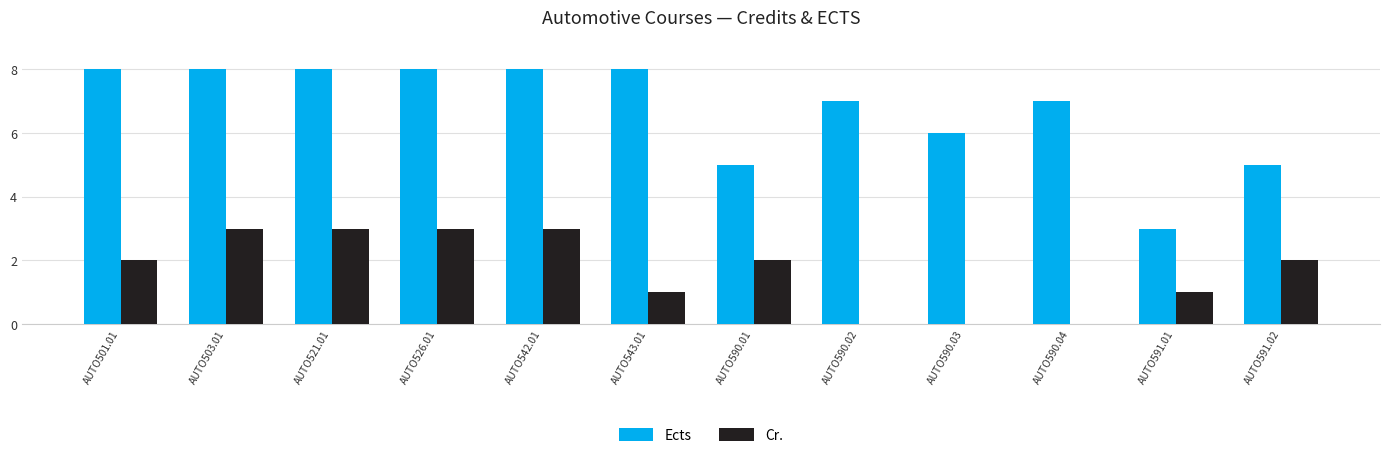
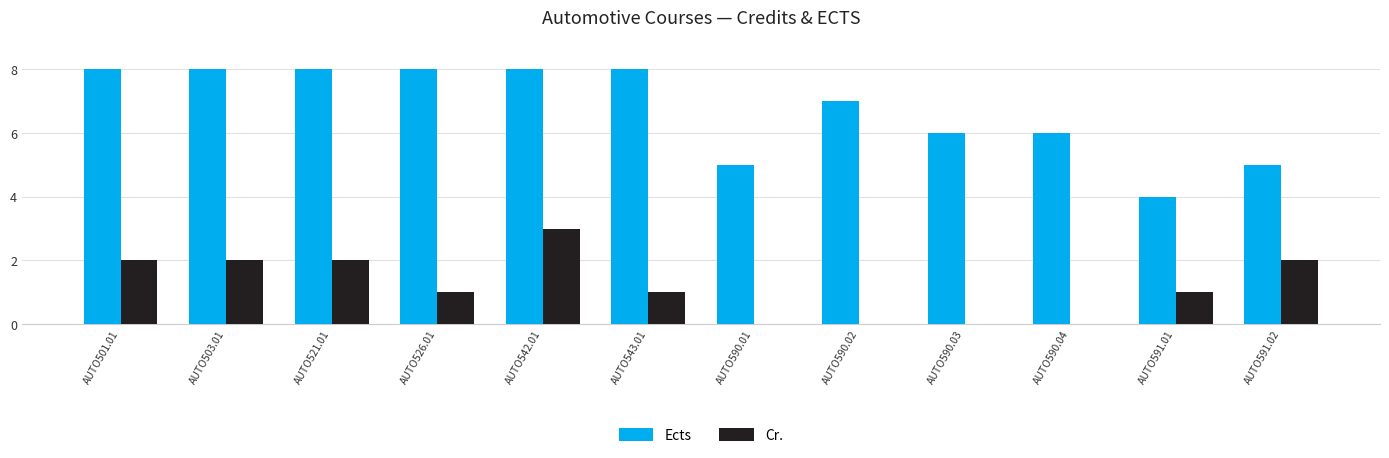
Cr., AUTO503.01: 3 -> 2
Cr., AUTO521.01: 3 -> 2
Cr., AUTO526.01: 3 -> 1
Cr., AUTO590.01: 2 -> 0
Ects, AUTO590.04: 7 -> 6
Ects, AUTO591.01: 3 -> 4
